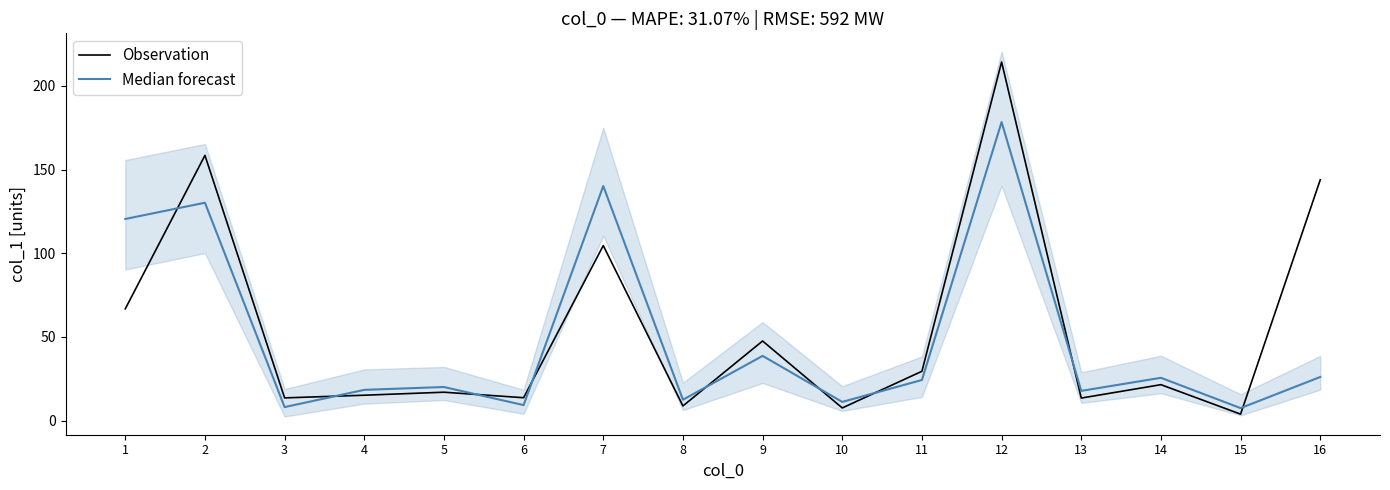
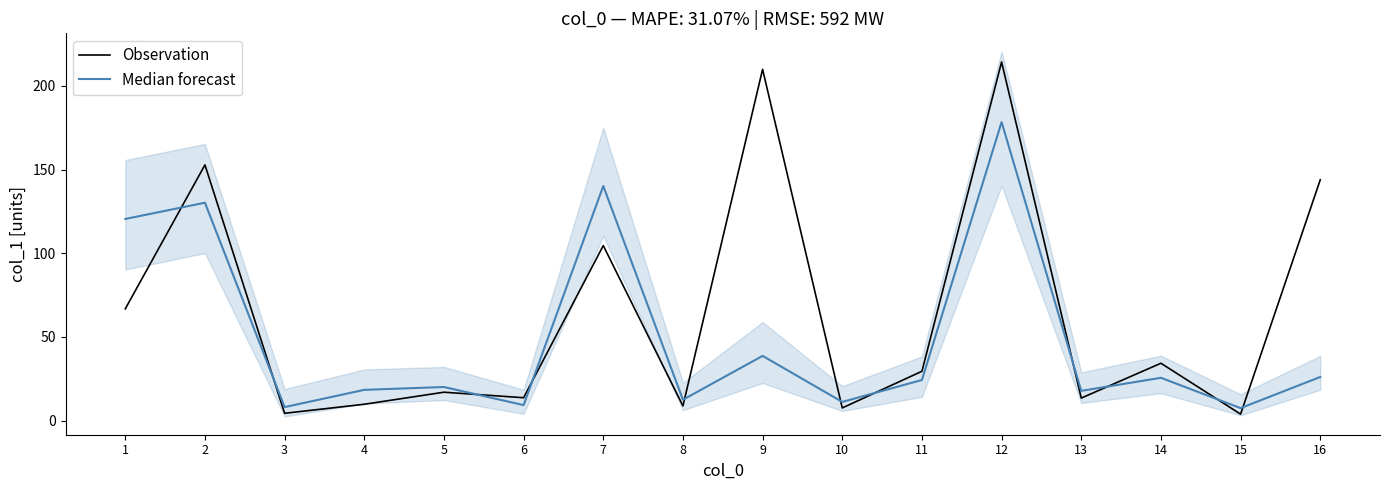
Observation, 2: 159 -> 153
Observation, 3: 14 -> 4
Observation, 4: 15 -> 10
Observation, 9: 48 -> 210
Observation, 14: 22 -> 34
